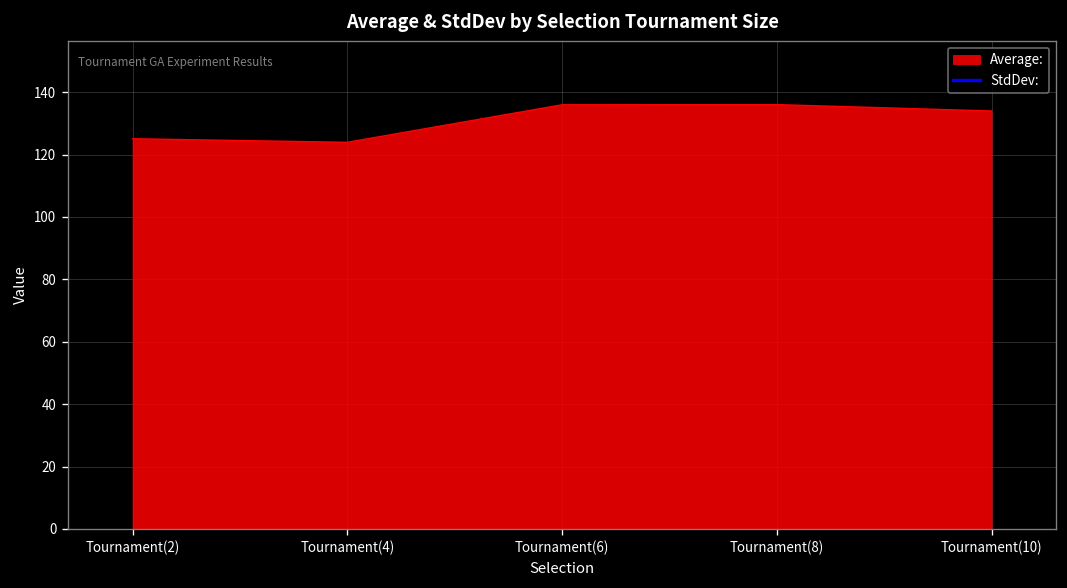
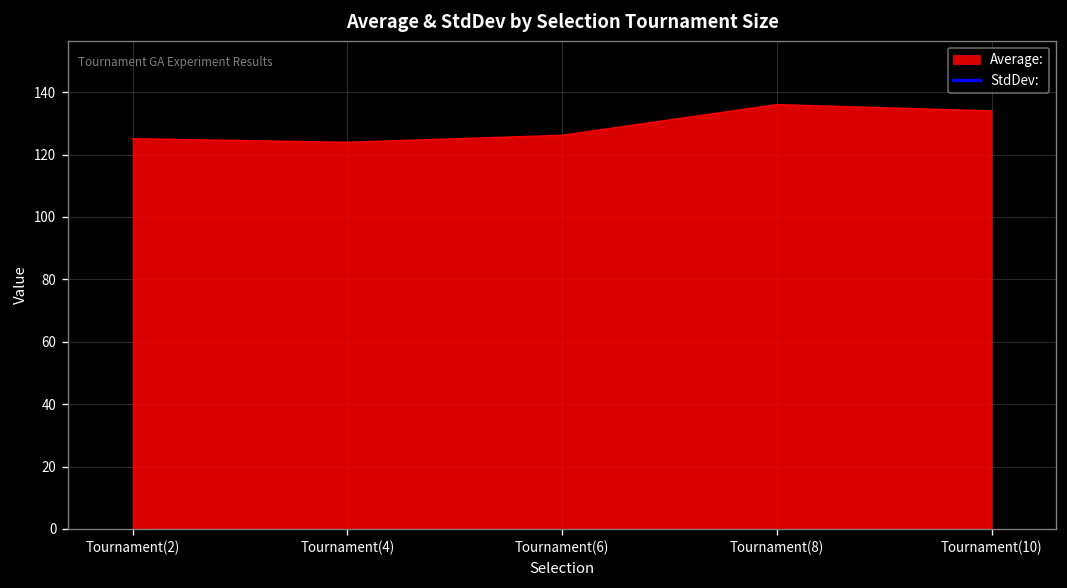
Average:, Tournament(6): 136 -> 126
